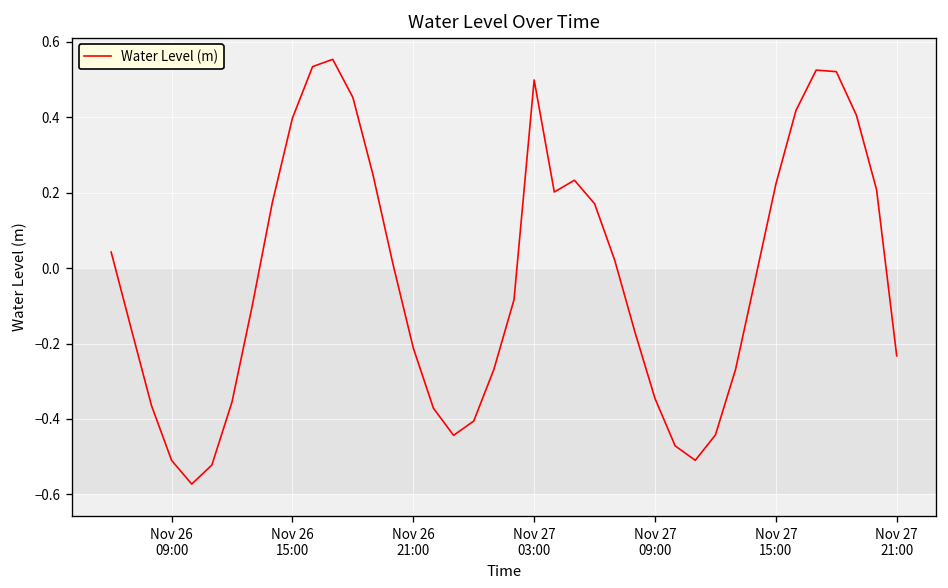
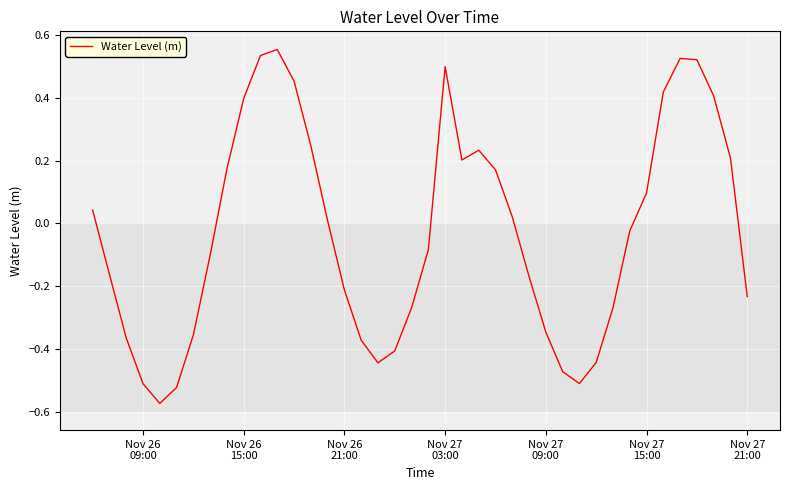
Nov 27 15:00: 0.22 -> 0.10
